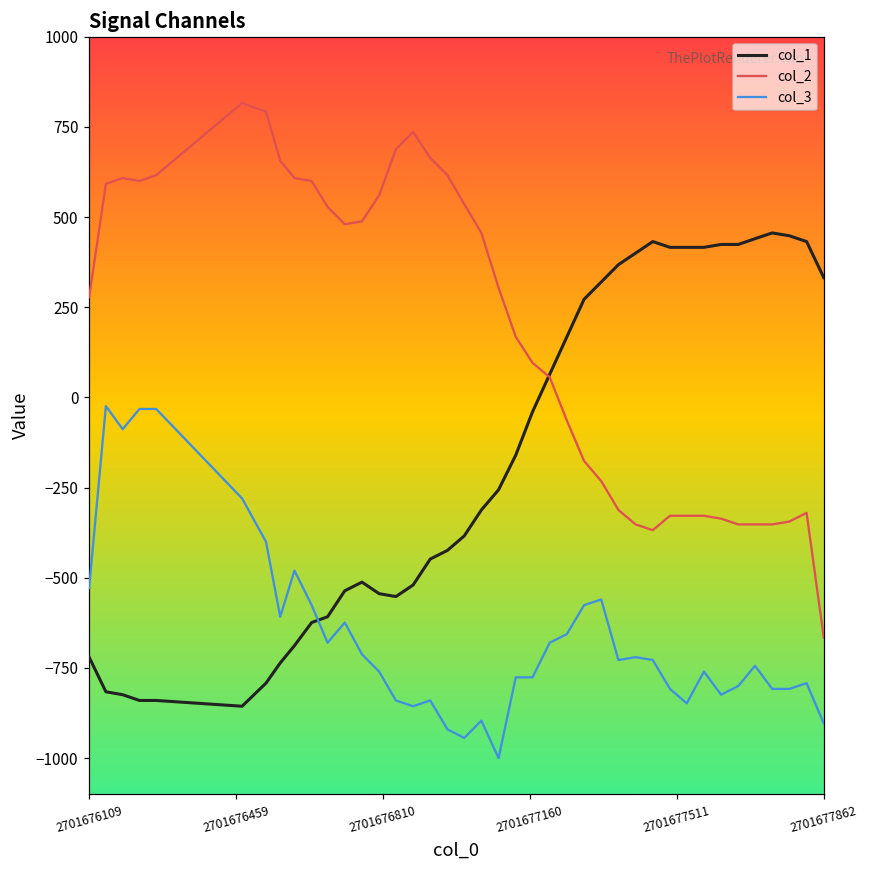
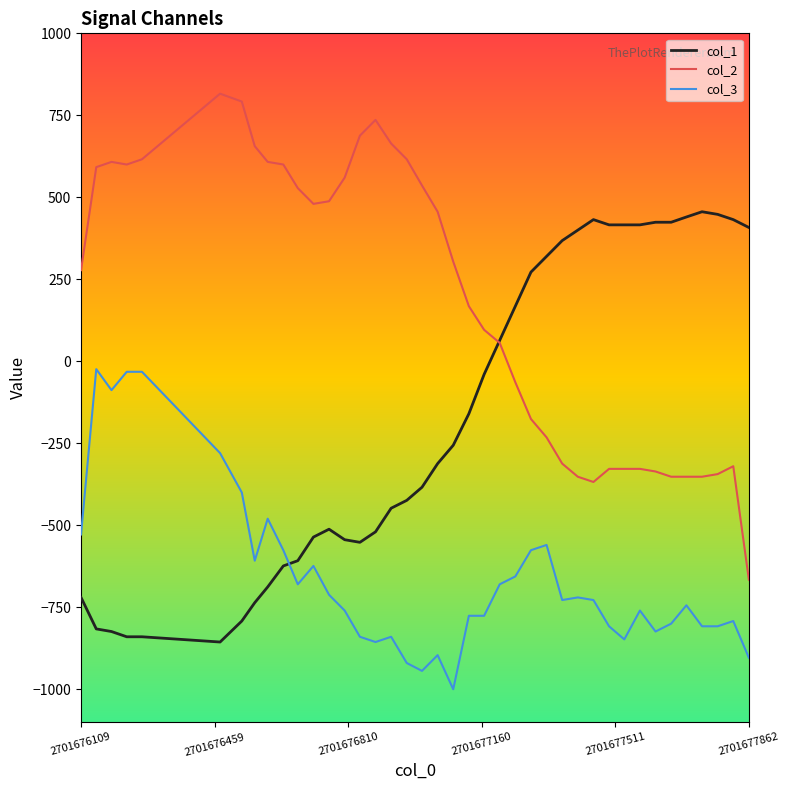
col_1, 2701677862: 330 -> 410
